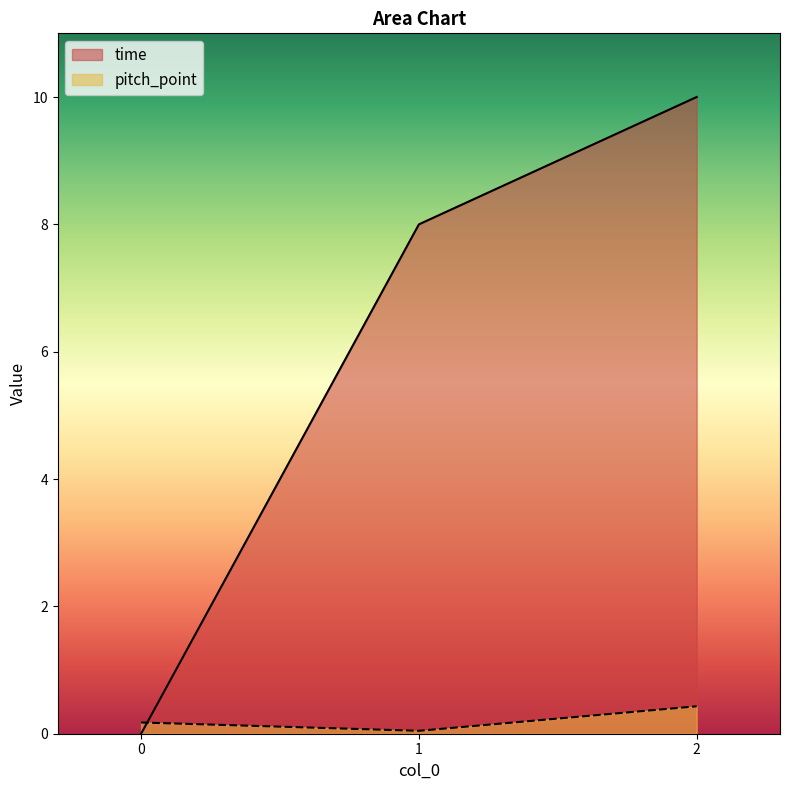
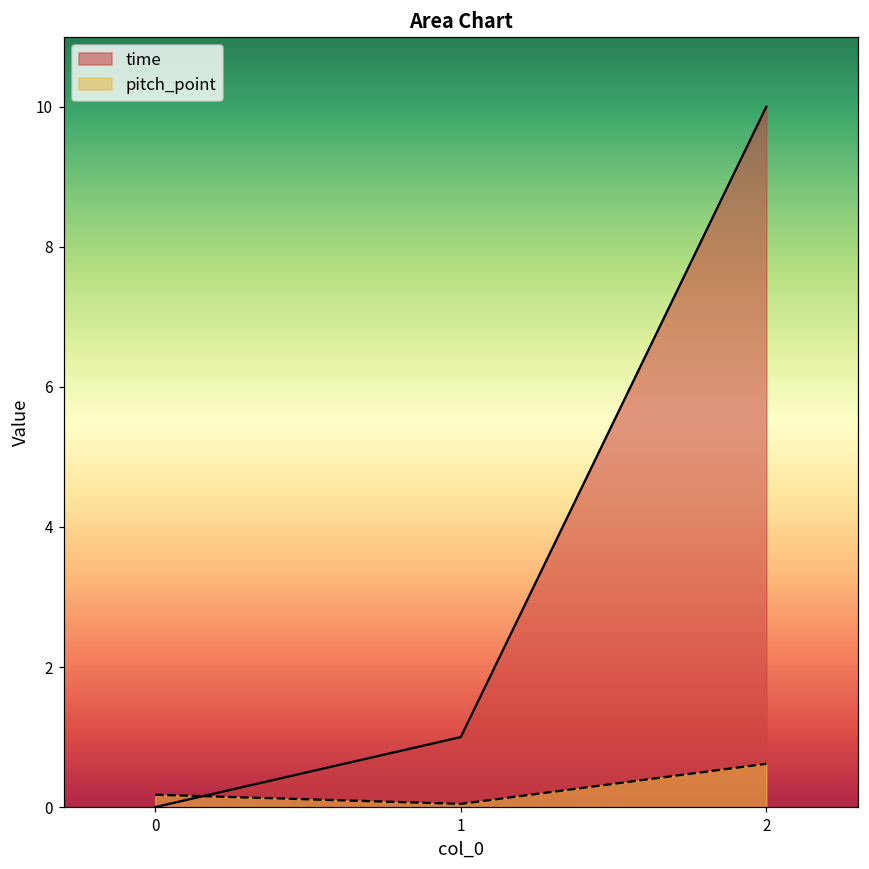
time, 1: 8 -> 1
pitch_point, 2: 0.4 -> 0.6
